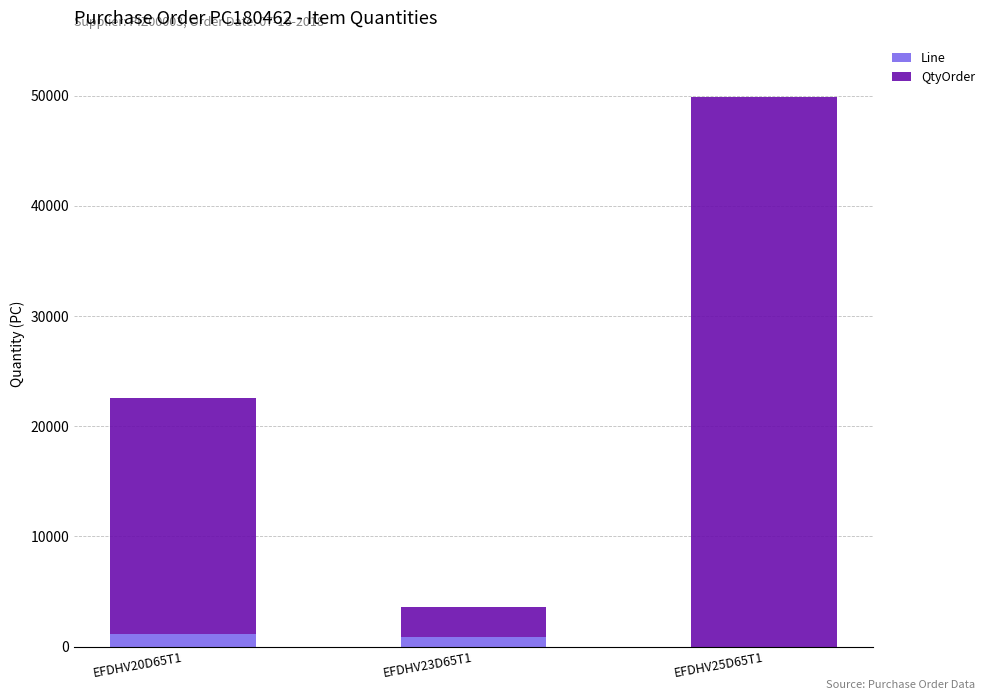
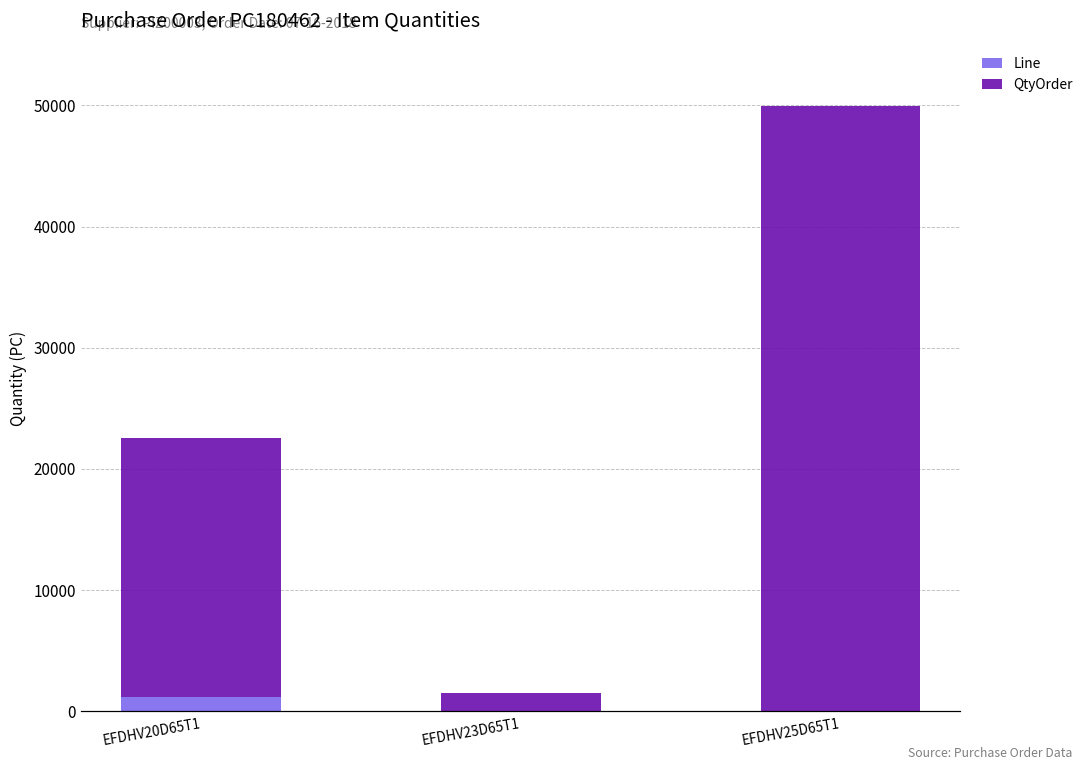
Line, EFDHV23D65T1: 800 -> 0
QtyOrder, EFDHV23D65T1: 2800 -> 1500
